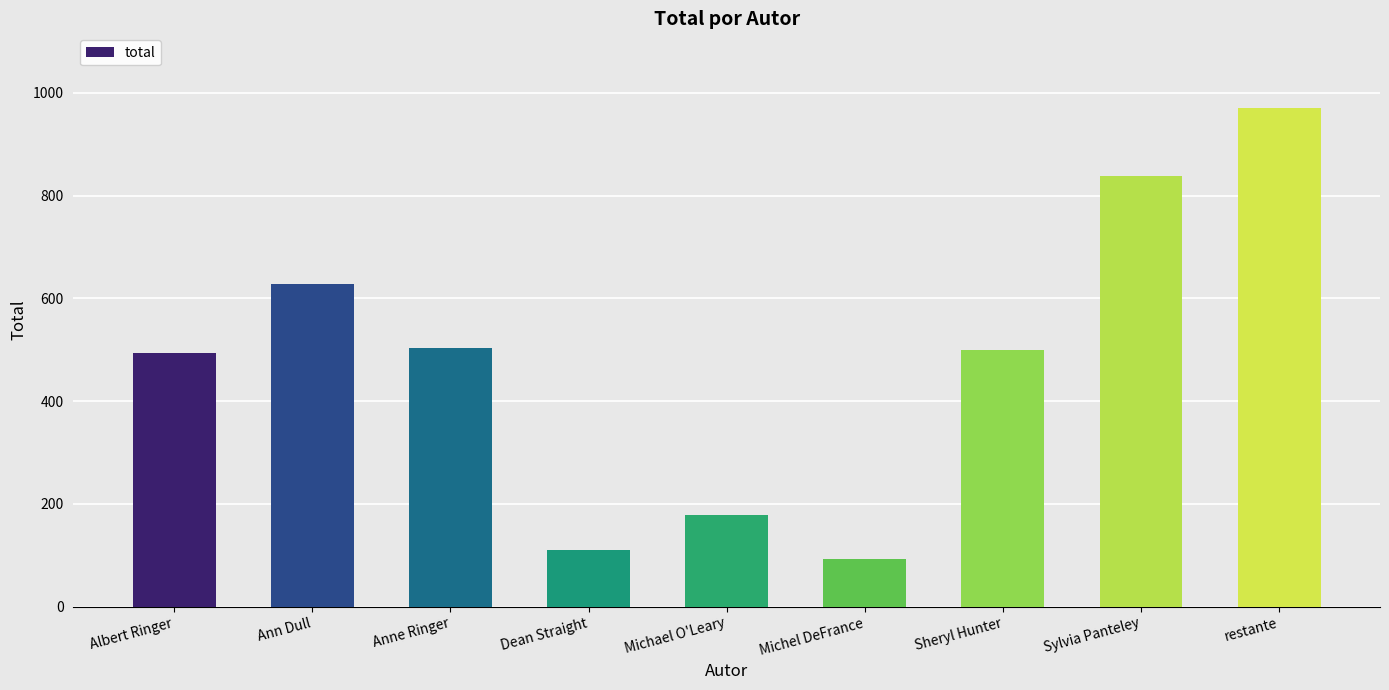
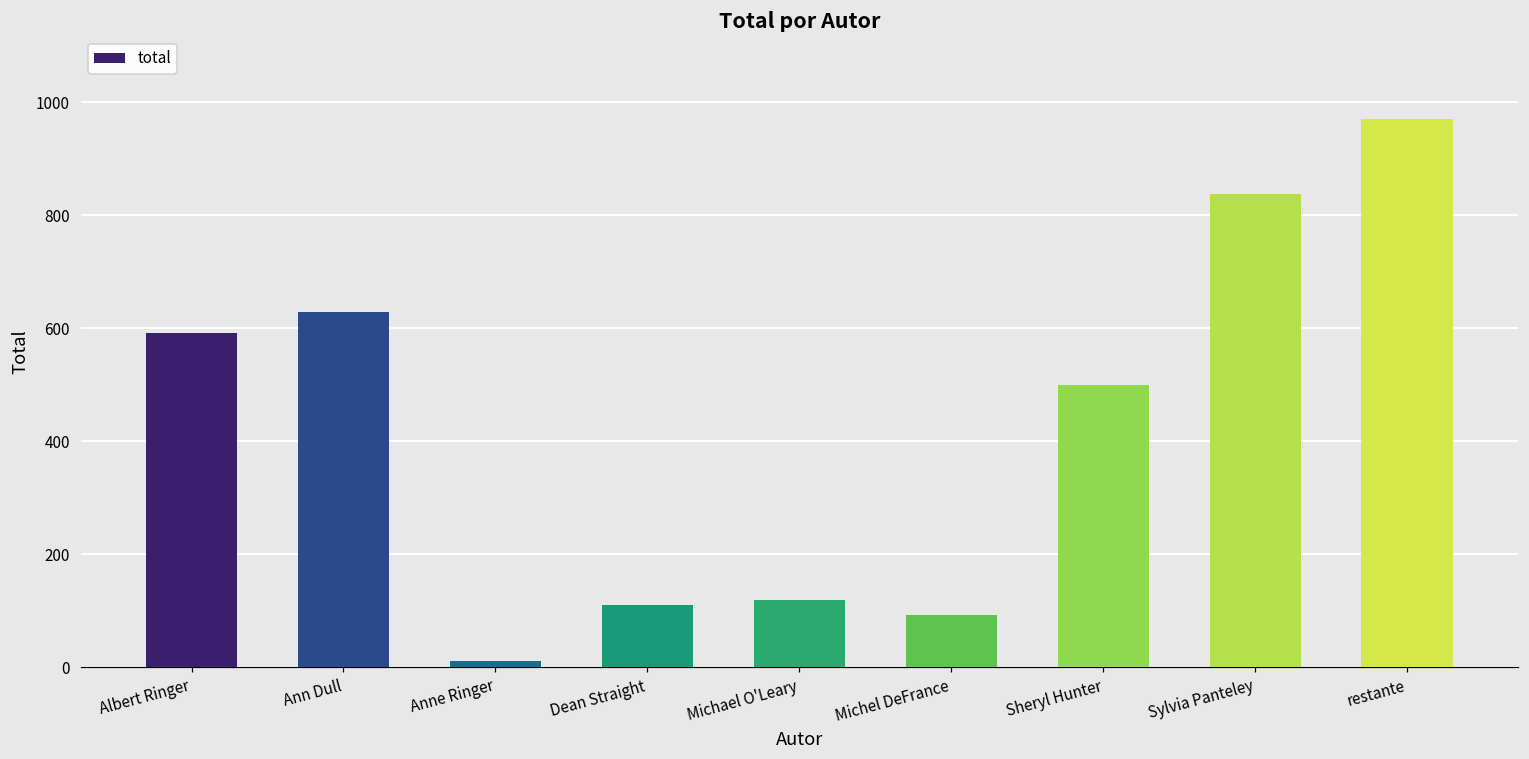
Albert Ringer: 490 -> 590
Anne Ringer: 500 -> 10
Michael O'Leary: 180 -> 120
